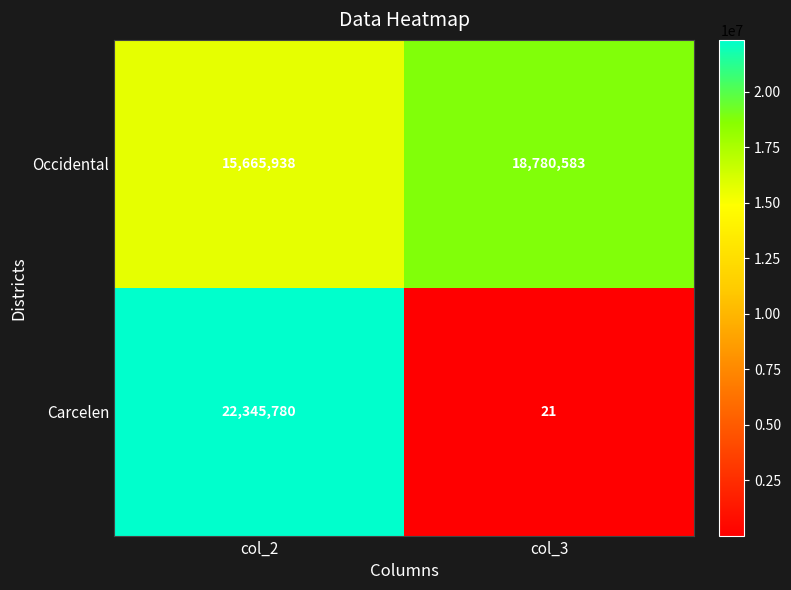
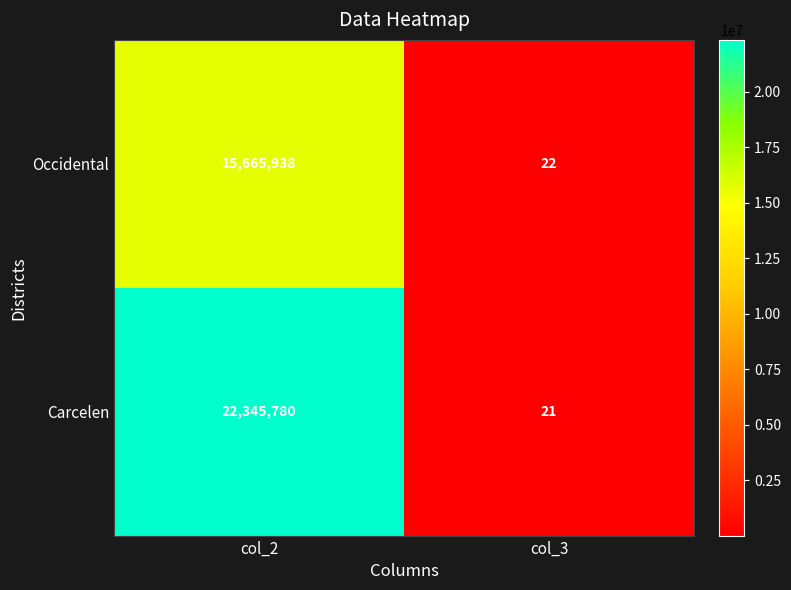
Occidental, col_3: 18,780,583 -> 22
